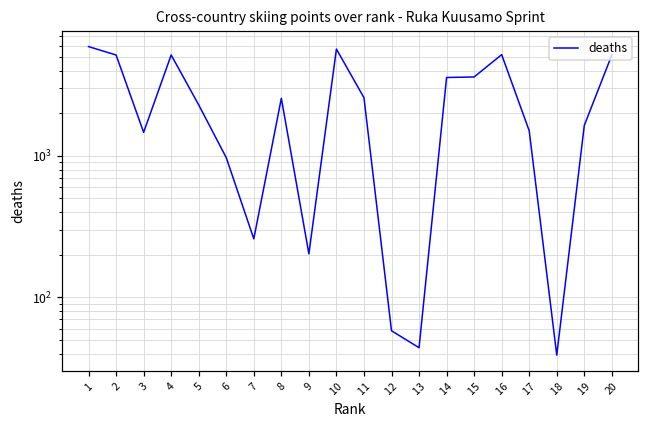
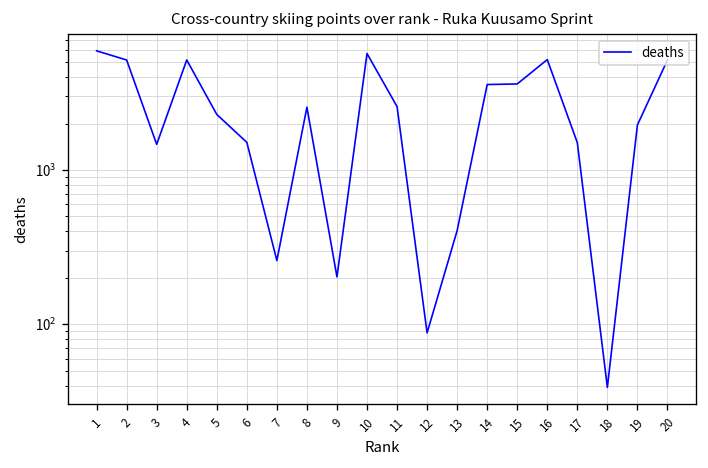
6: 1000 -> 1500
12: 60 -> 90
13: 44 -> 410
19: 1600 -> 2000
